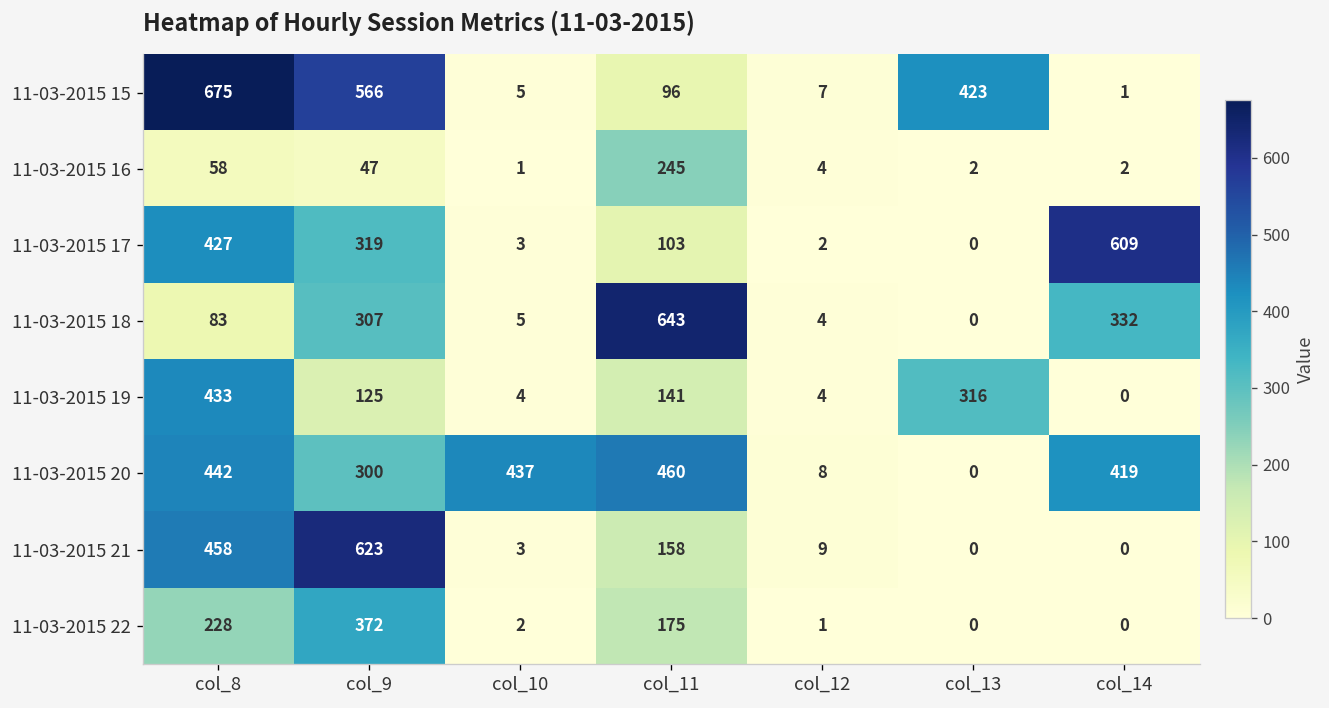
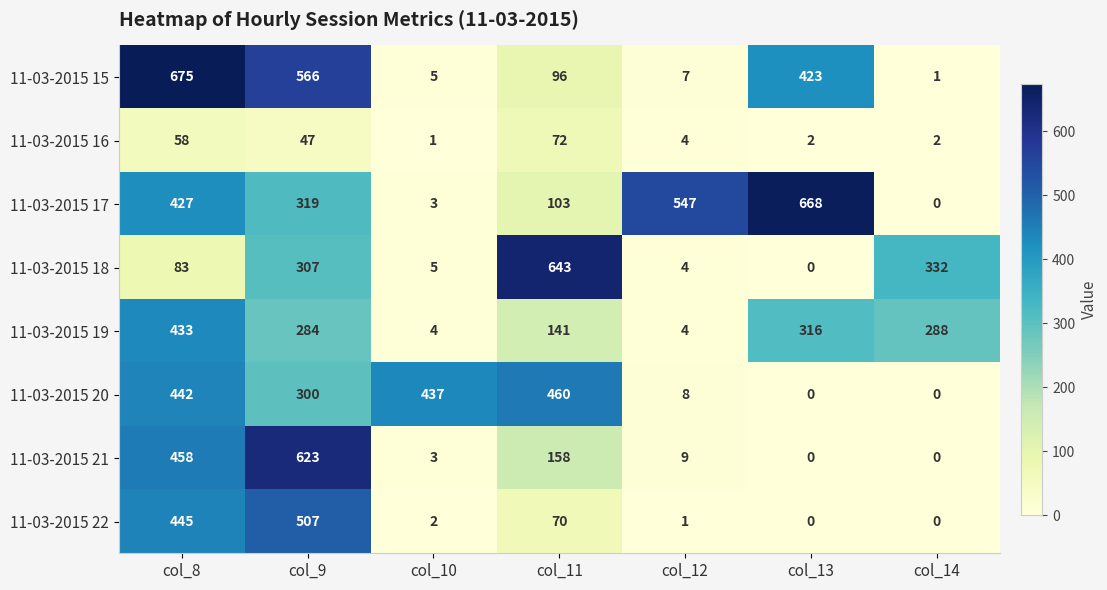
11-03-2015 16, col_11: 245 -> 72
11-03-2015 17, col_12: 2 -> 547
11-03-2015 17, col_13: 0 -> 668
11-03-2015 17, col_14: 609 -> 0
11-03-2015 19, col_9: 125 -> 284
11-03-2015 19, col_14: 0 -> 288
11-03-2015 20, col_14: 419 -> 0
11-03-2015 22, col_8: 228 -> 445
11-03-2015 22, col_9: 372 -> 507
11-03-2015 22, col_11: 175 -> 70
